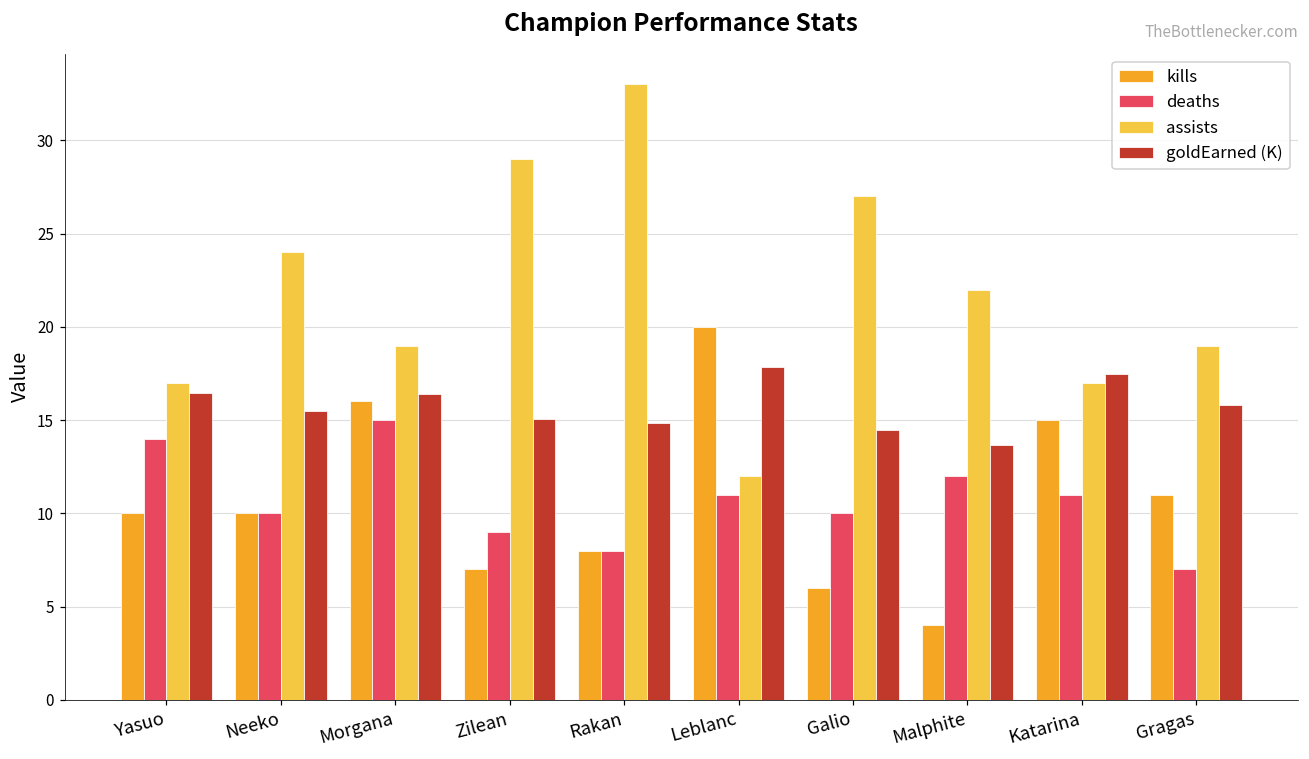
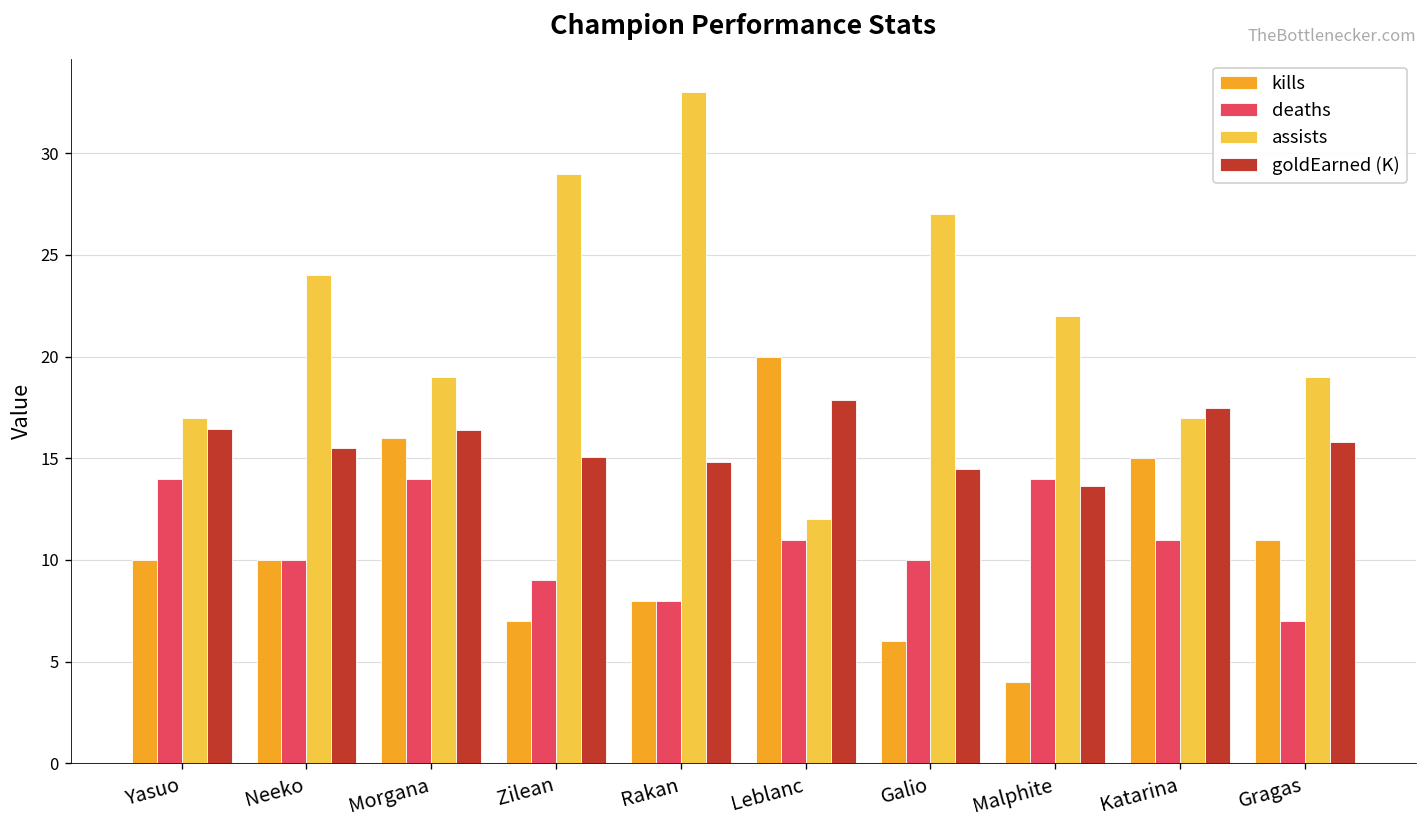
deaths, Morgana: 15 -> 14
deaths, Malphite: 12 -> 14
